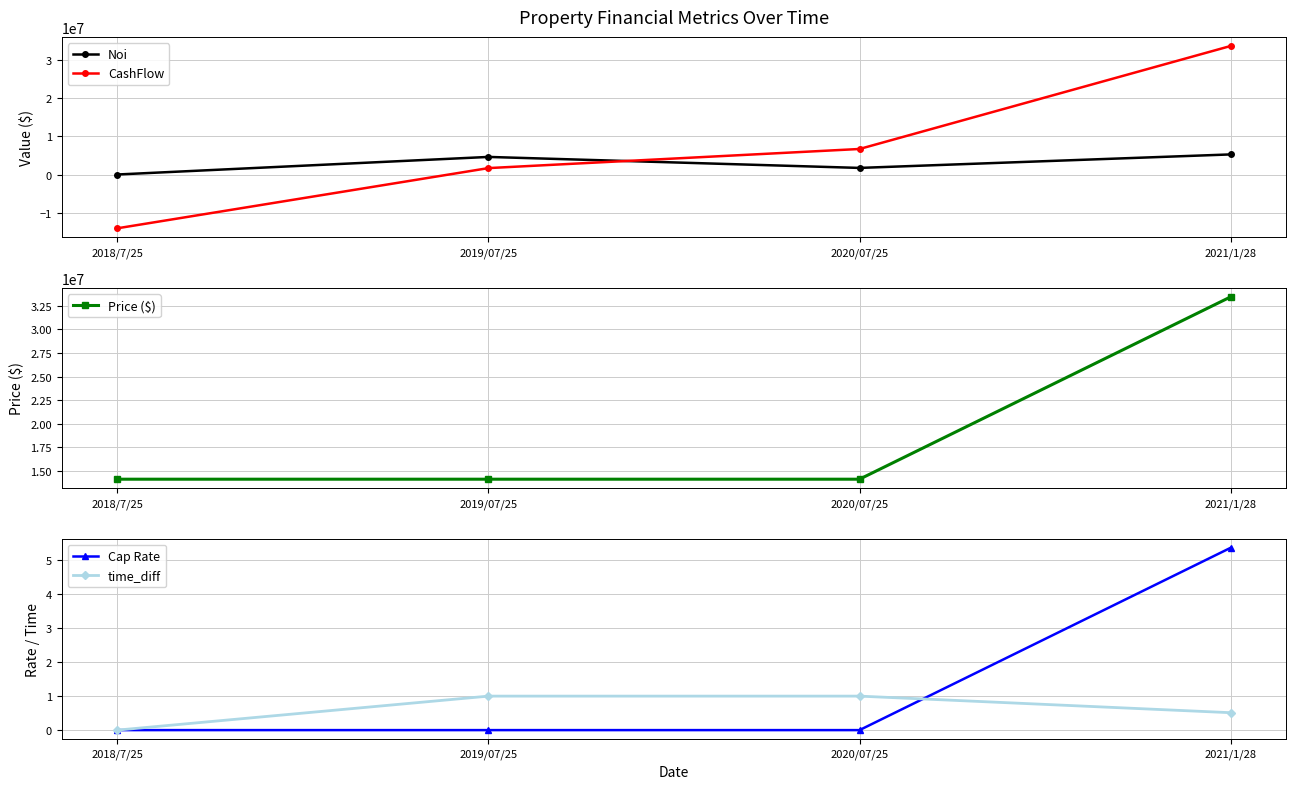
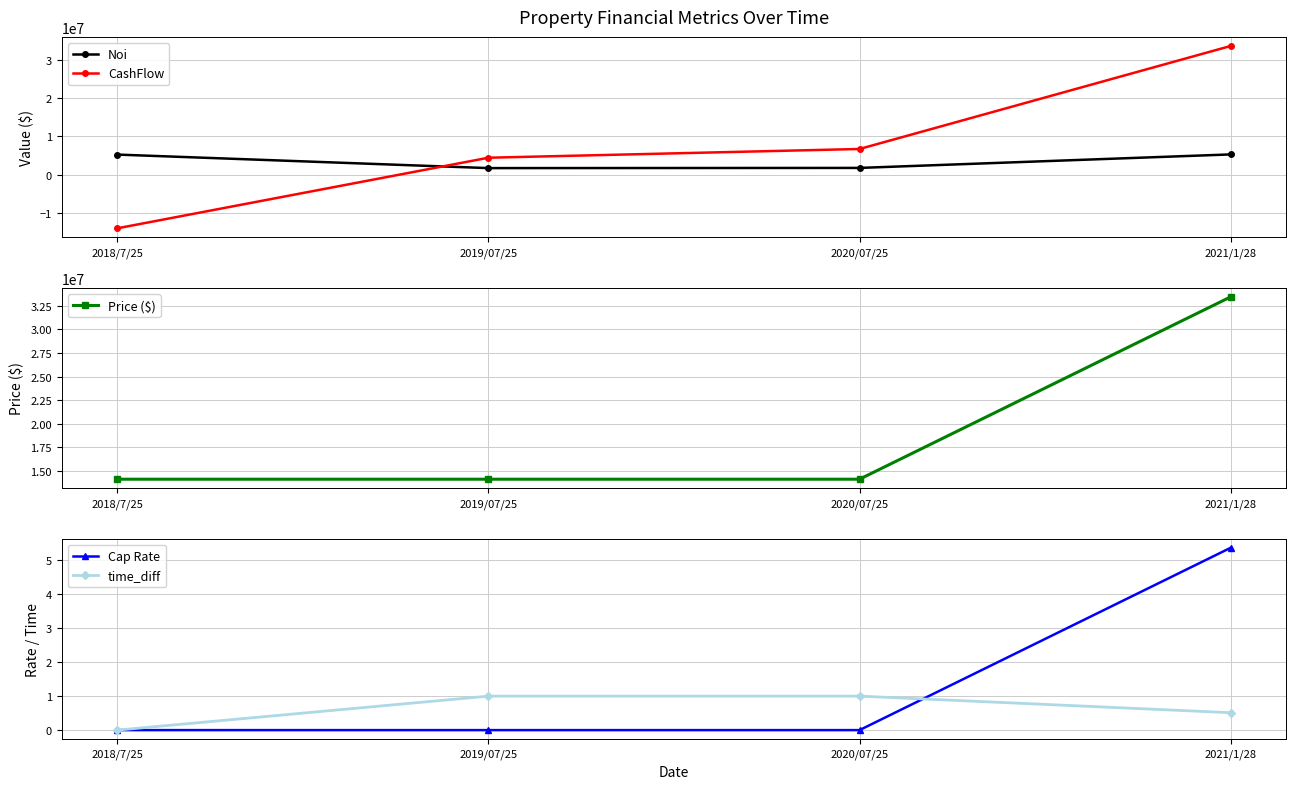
Property Financial Metrics Over Time, Noi, 2018/7/25: 0 -> 5000000
Property Financial Metrics Over Time, Noi, 2019/07/25: 5000000 -> 2000000
Property Financial Metrics Over Time, CashFlow, 2019/07/25: 2000000 -> 4000000
